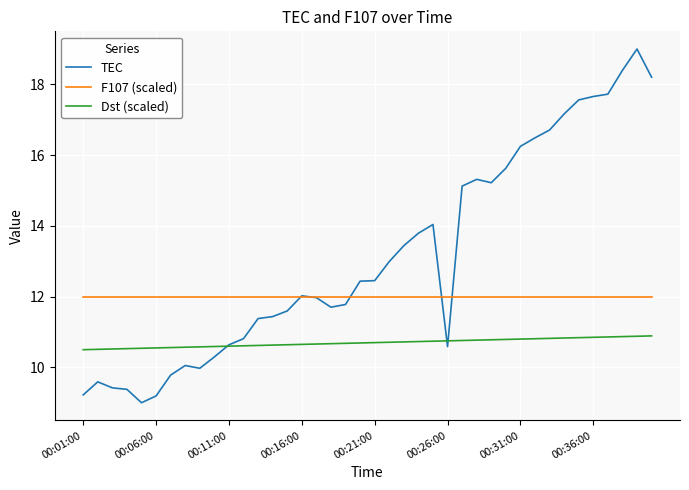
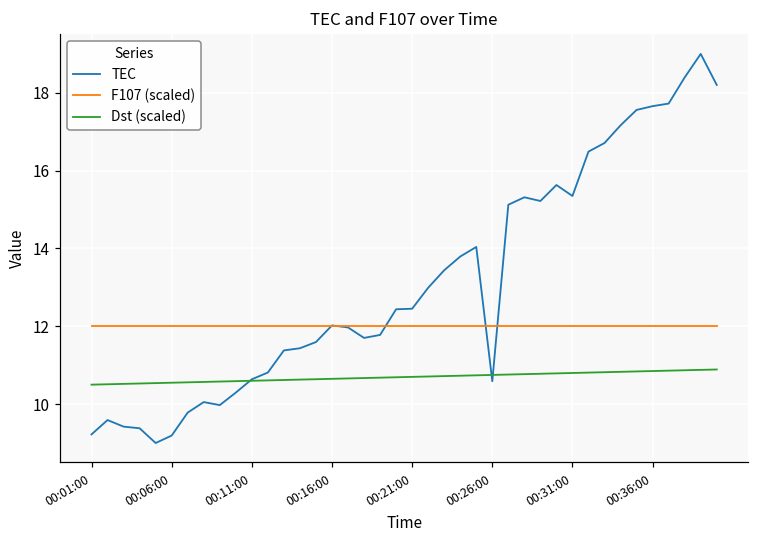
TEC, 00:31:00: 16.2 -> 15.3
